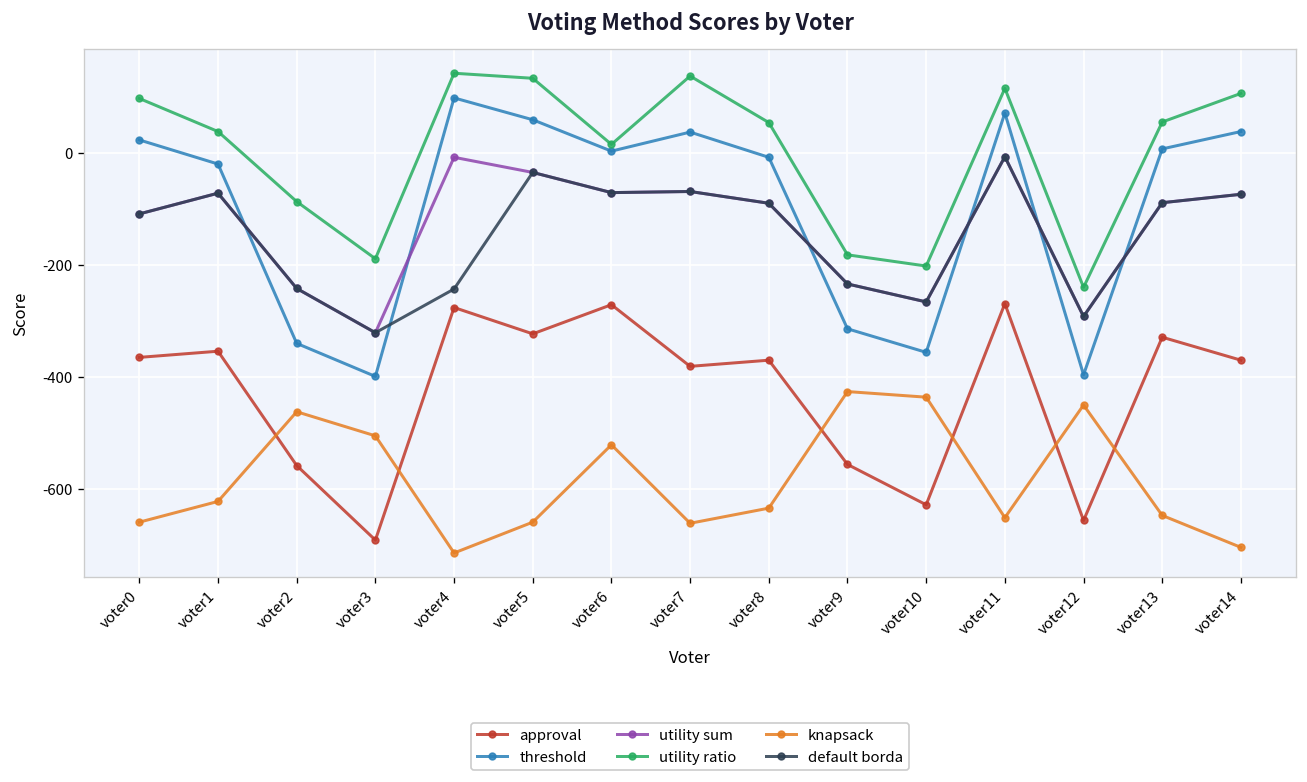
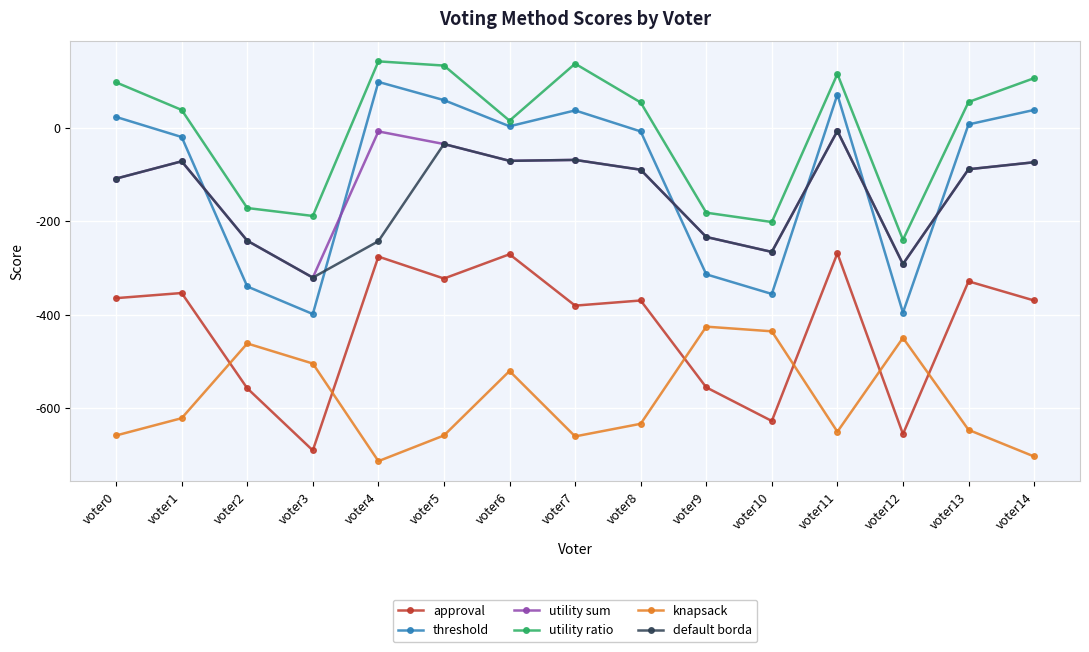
utility ratio, voter2: -90 -> -170
